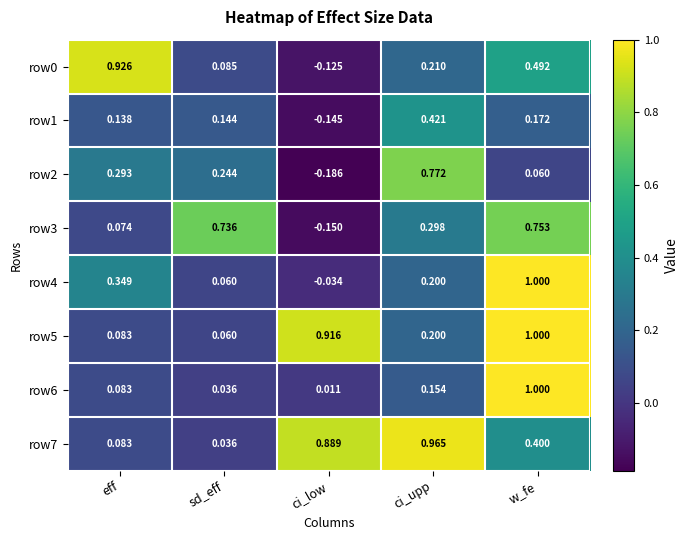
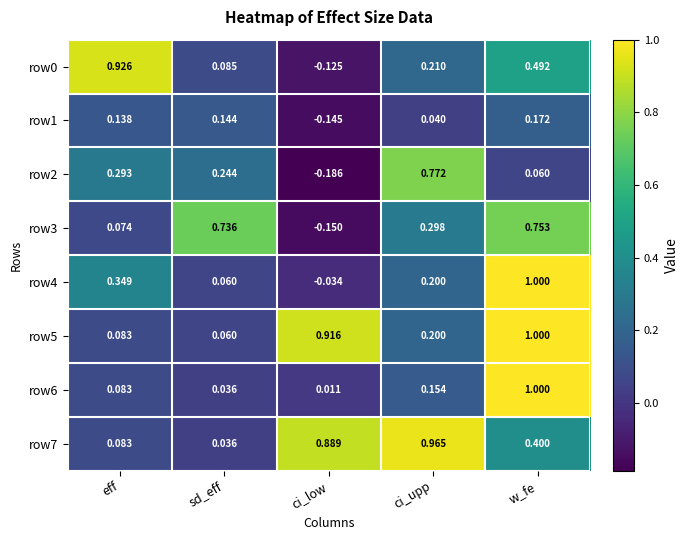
row1, ci_upp: 0.421 -> 0.040
